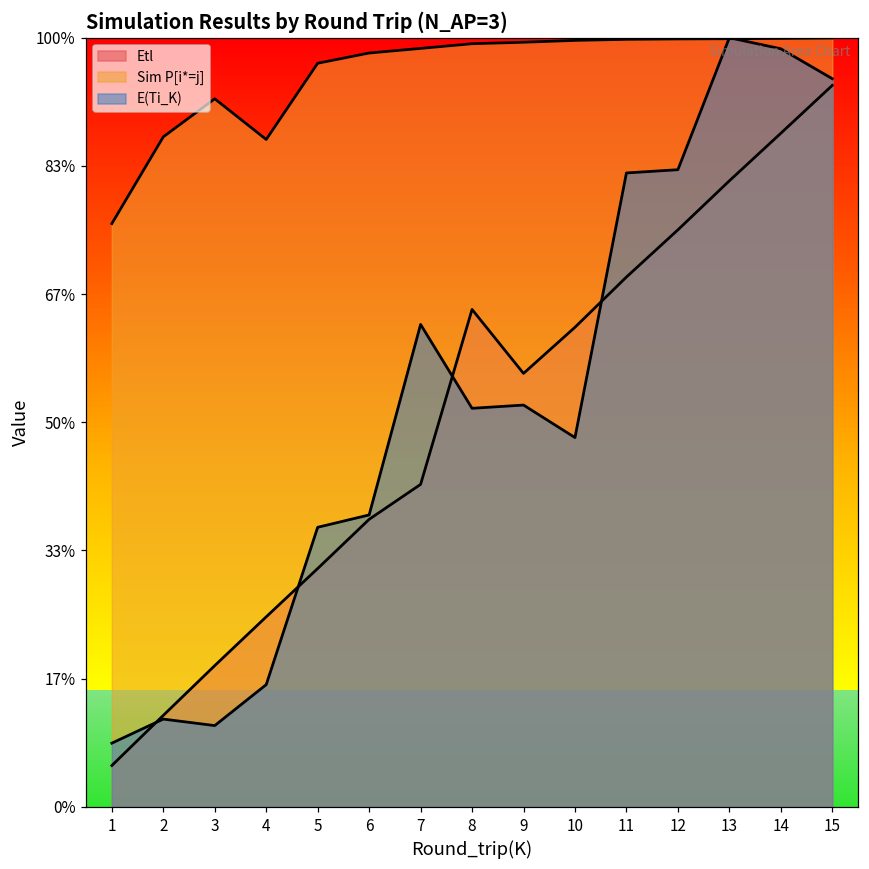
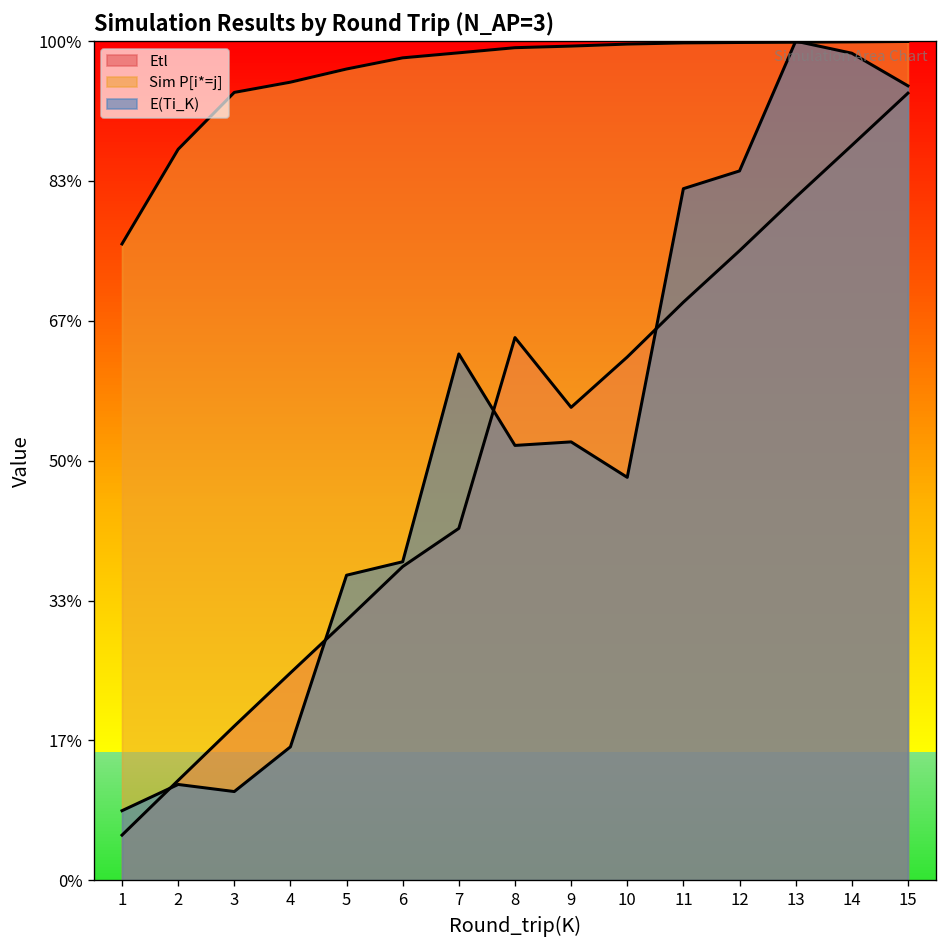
Sim P[i*=j], 3: 92% -> 94%
Sim P[i*=j], 4: 87% -> 95%
E(Ti_K), 12: 83% -> 85%
